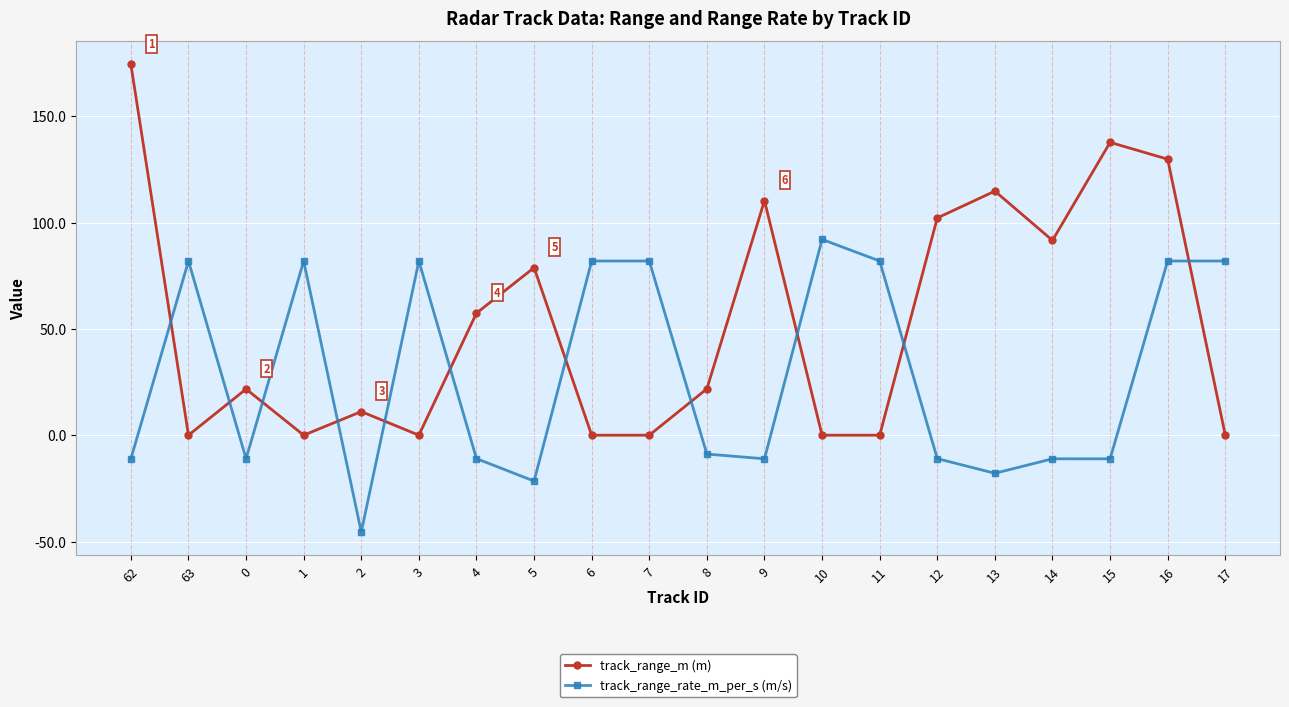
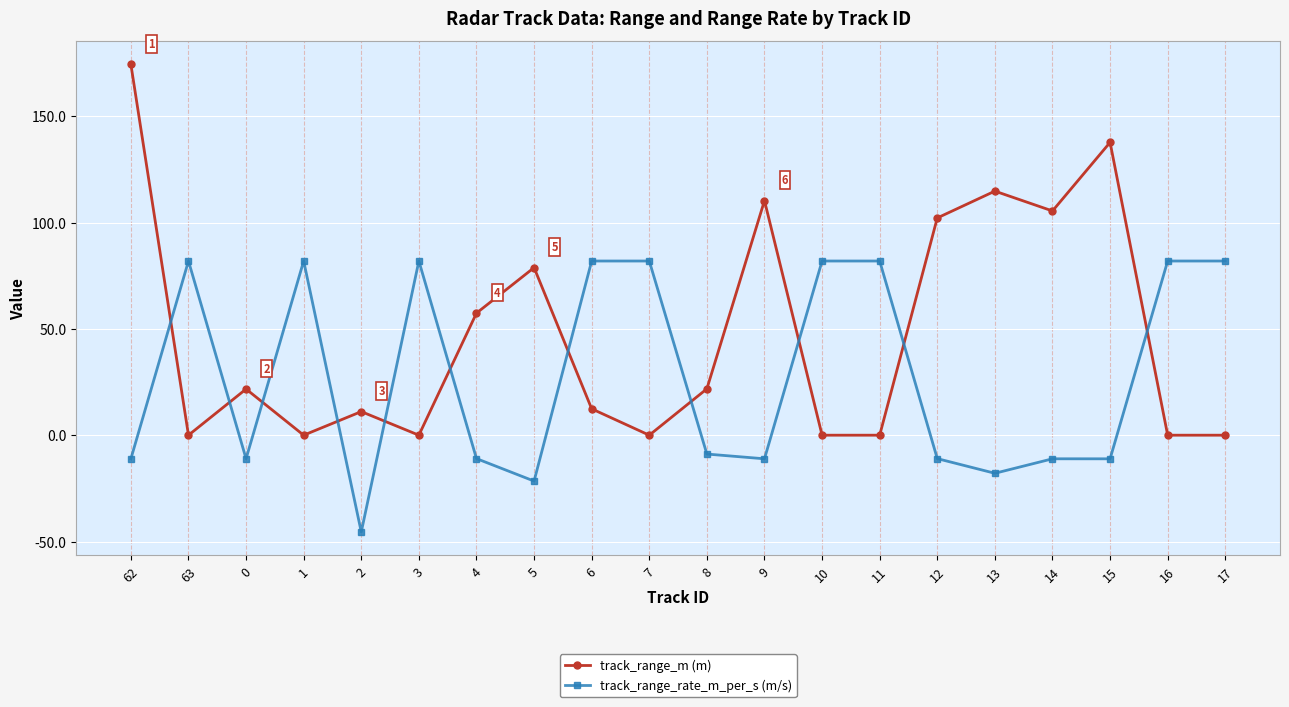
track_range_m (m), 6: 0 -> 12
track_range_rate_m_per_s (m/s), 10: 92 -> 82
track_range_m (m), 14: 92 -> 105
track_range_m (m), 16: 130 -> 0
